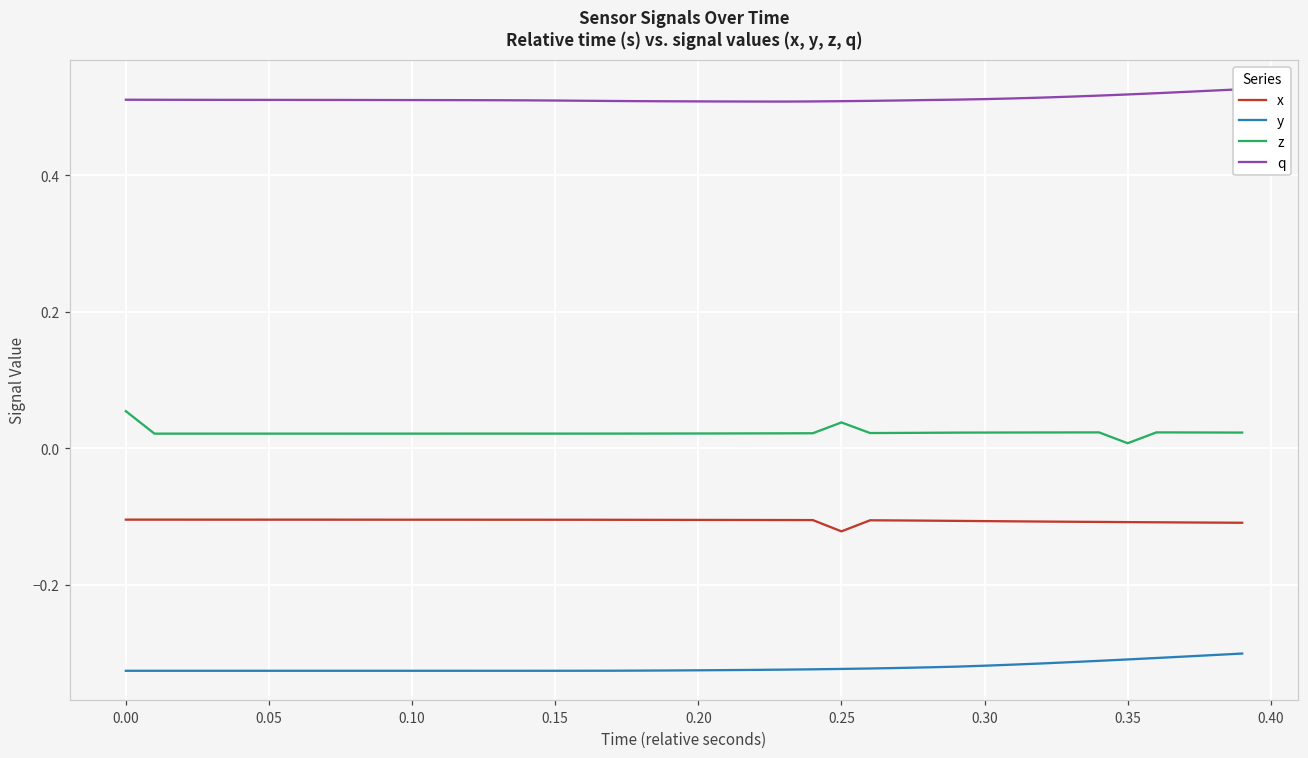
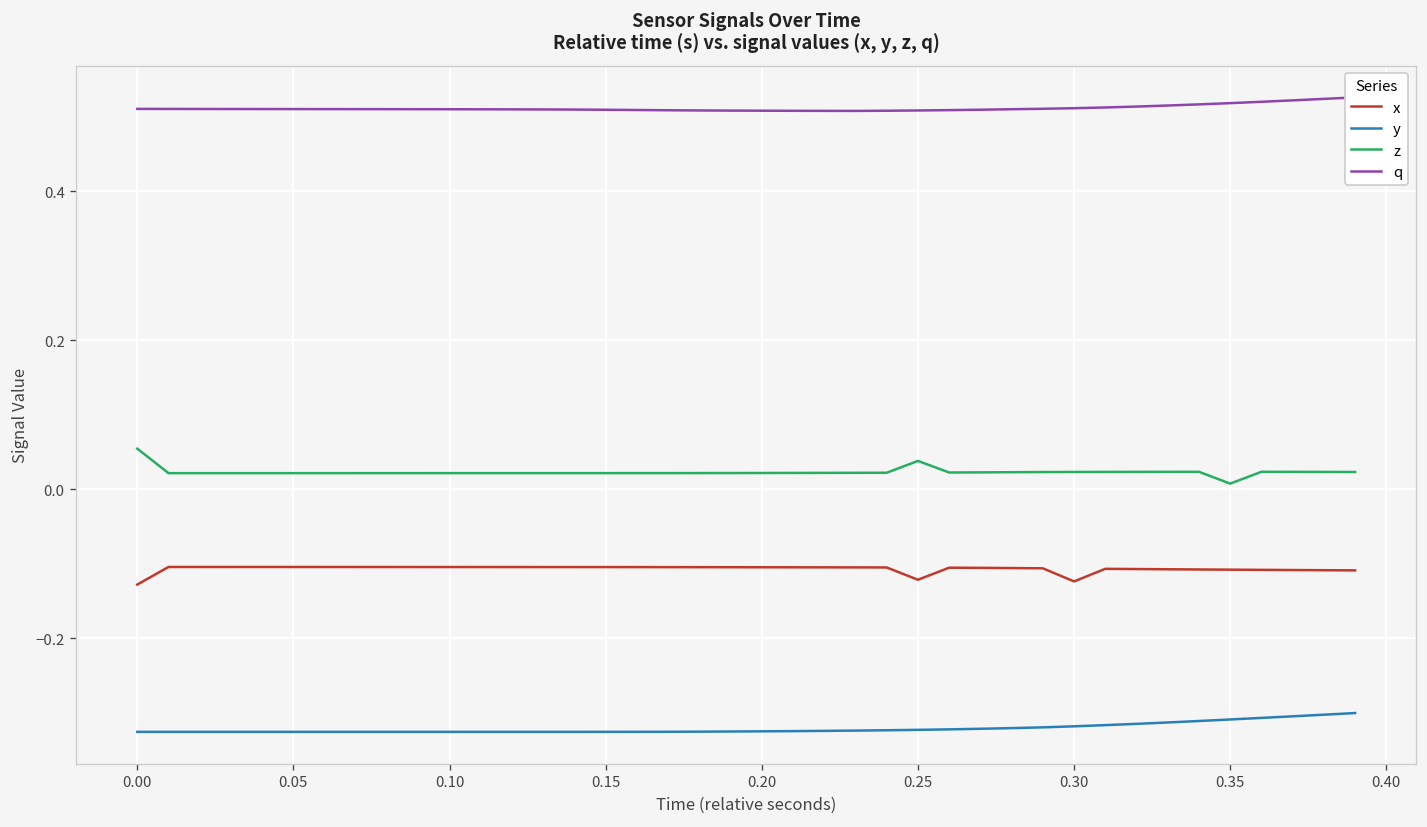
x, 0.00: -0.10 -> -0.13
x, 0.30: -0.11 -> -0.12
